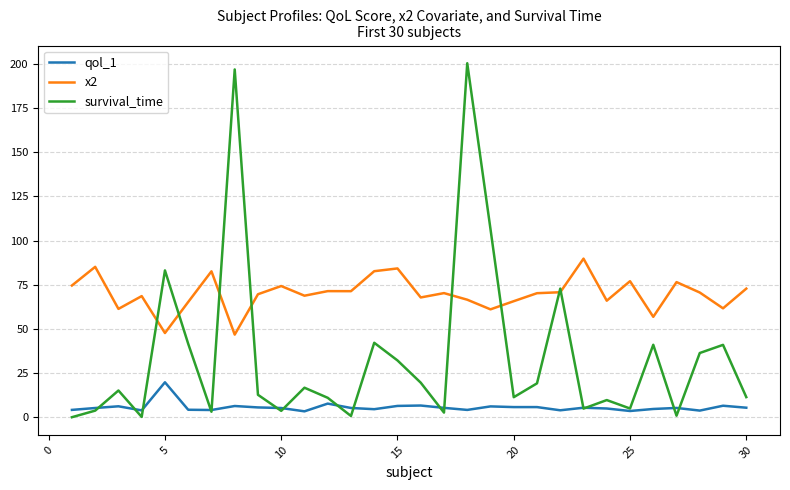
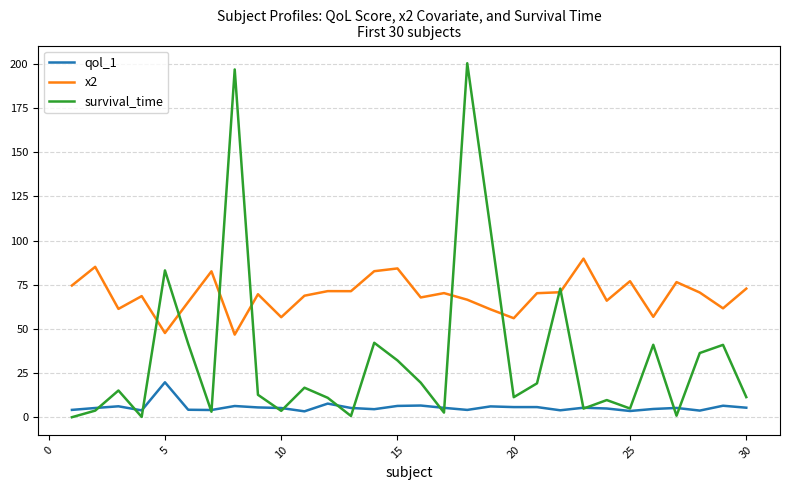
x2, 10: 74 -> 57
x2, 20: 66 -> 56
